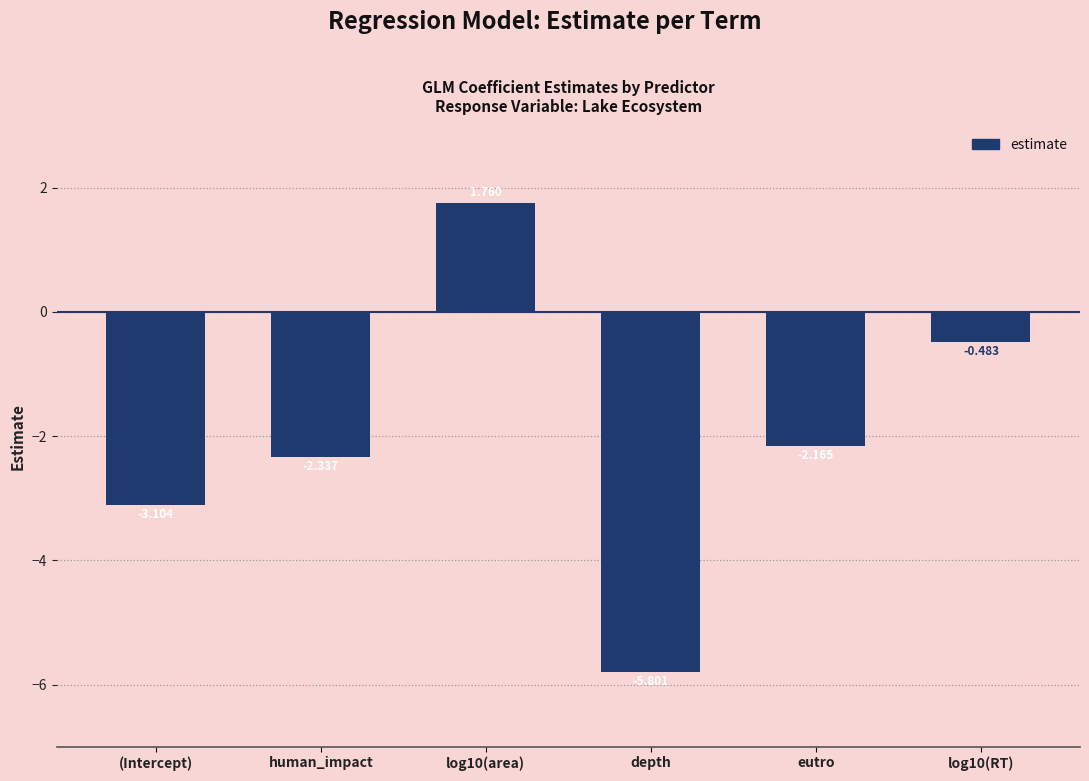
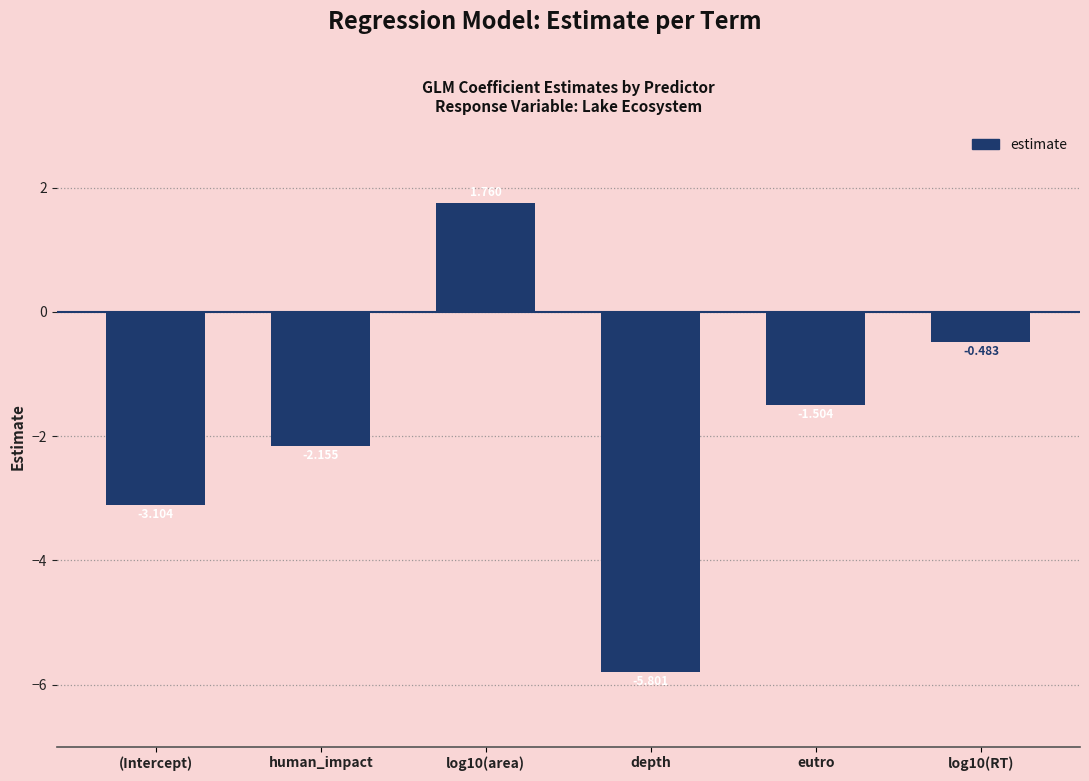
human_impact: -2.3 -> -2.2
eutro: -2.2 -> -1.5
